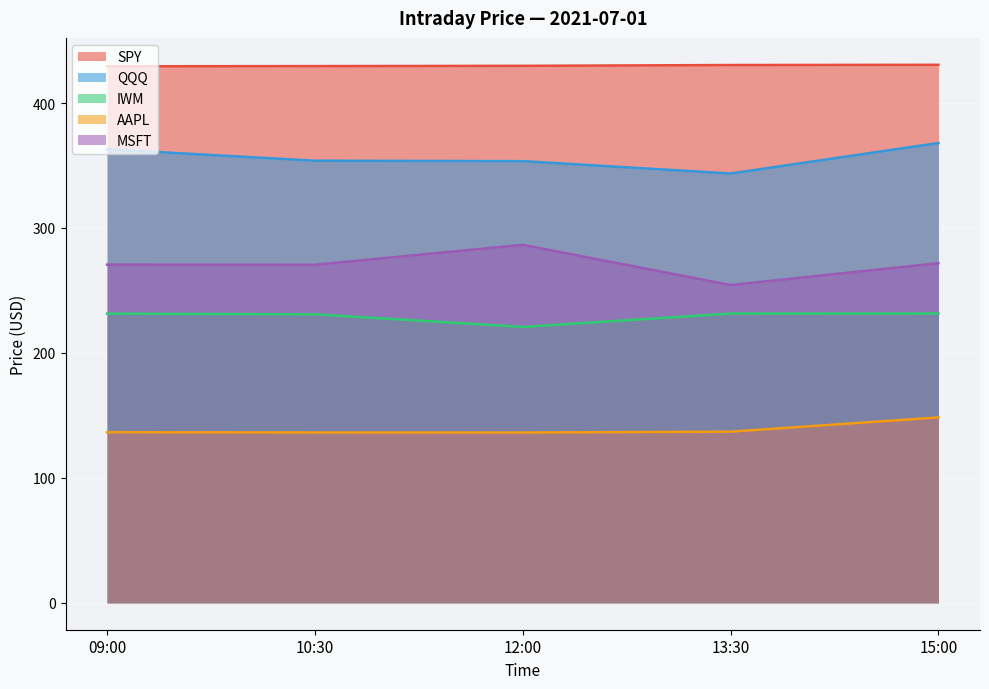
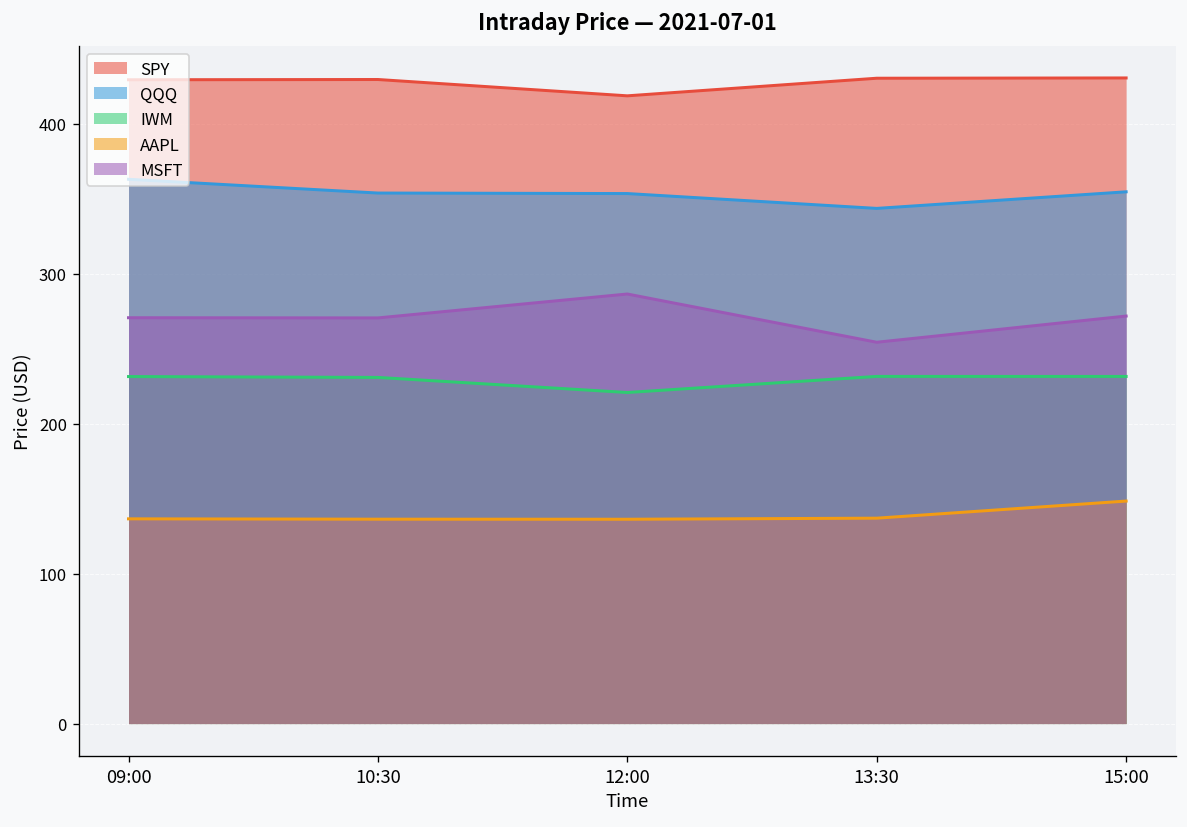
SPY, 12:00: 430 -> 419
QQQ, 15:00: 368 -> 355
